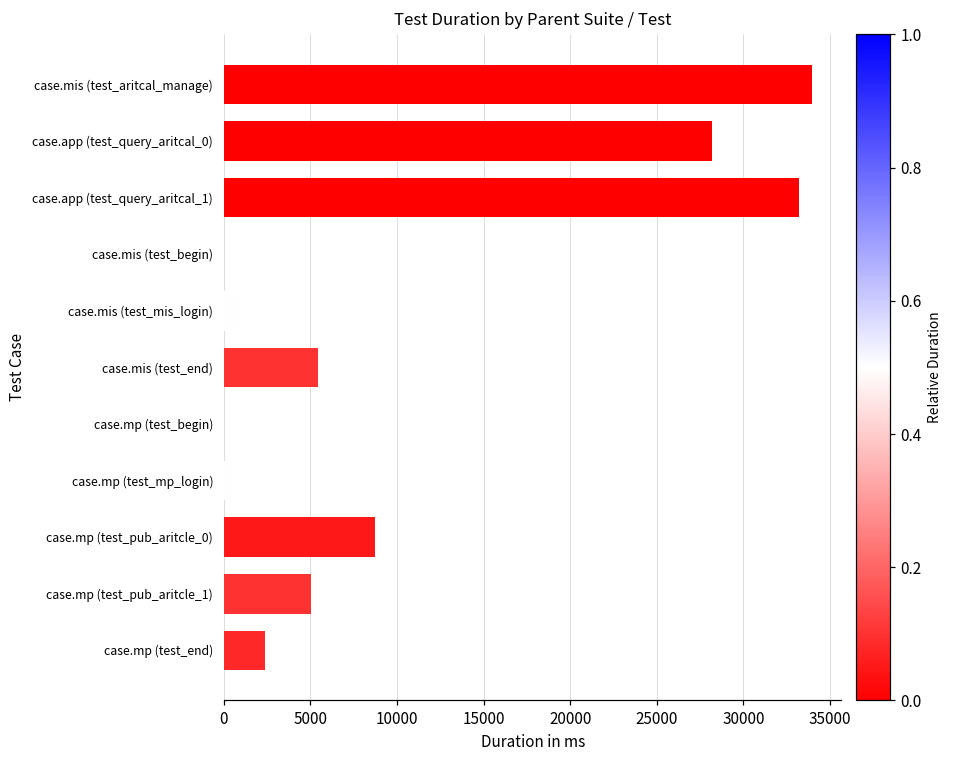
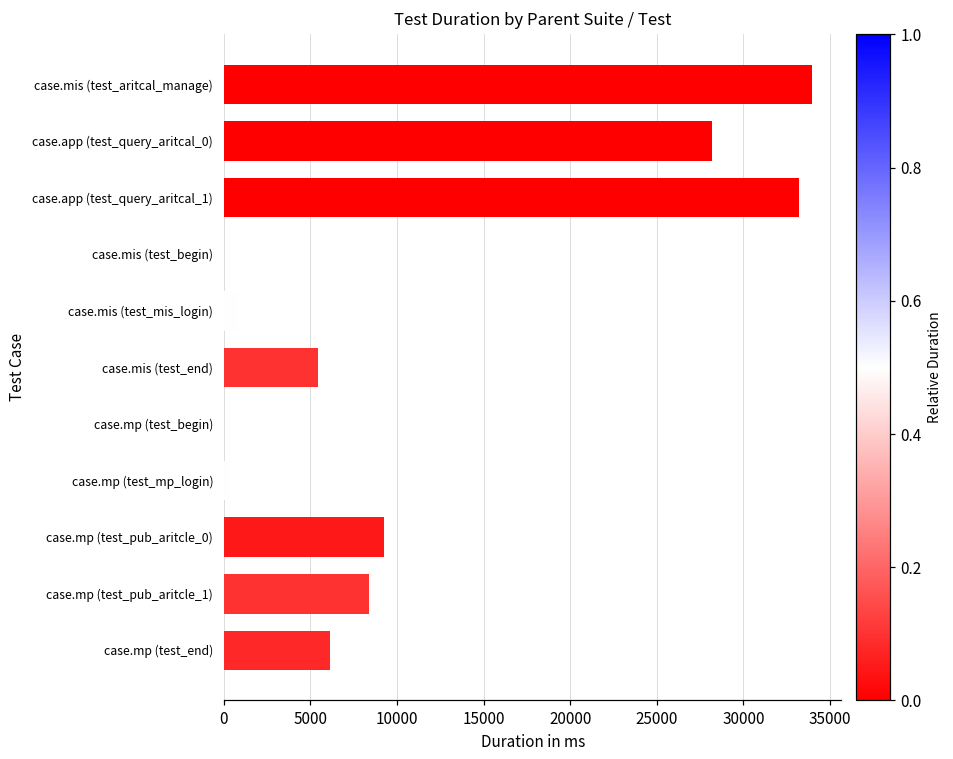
case.mp (test_pub_aritcle_0): 8800 -> 9300
case.mp (test_pub_aritcle_1): 5000 -> 8400
case.mp (test_end): 2400 -> 6100
